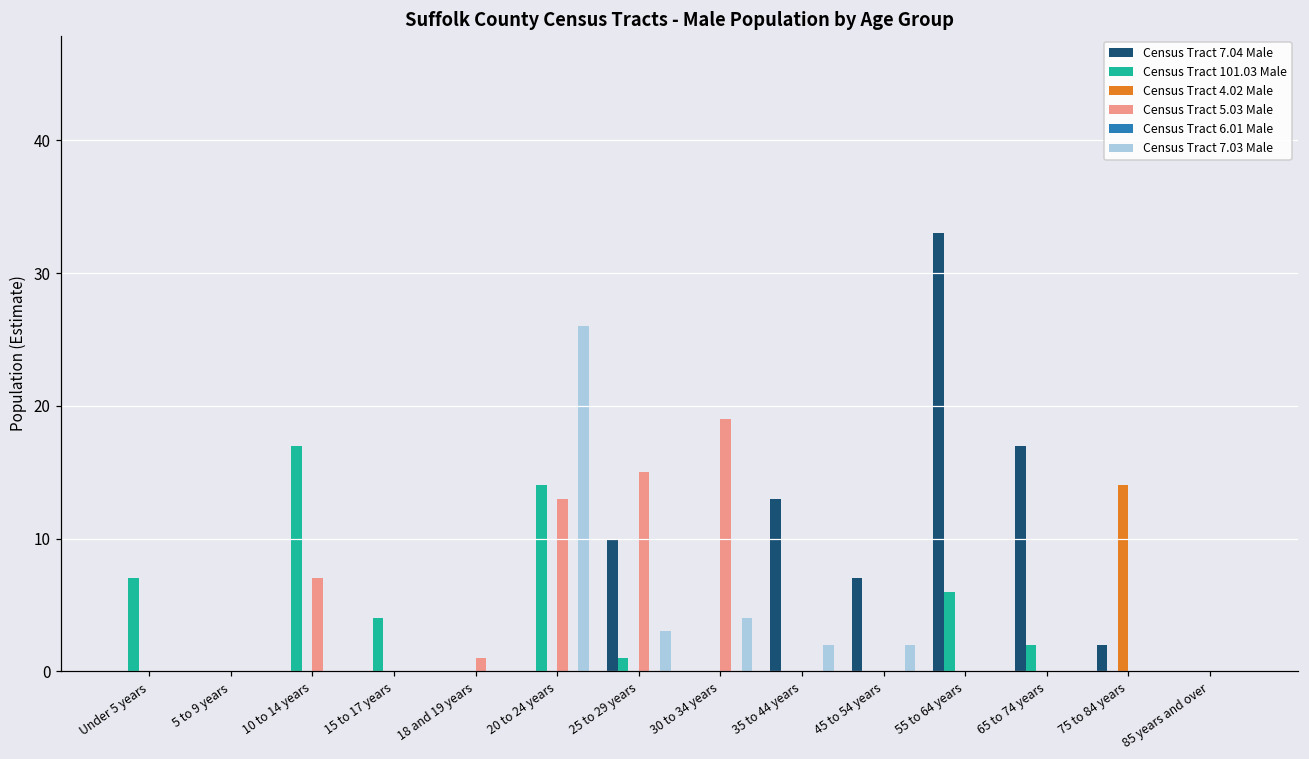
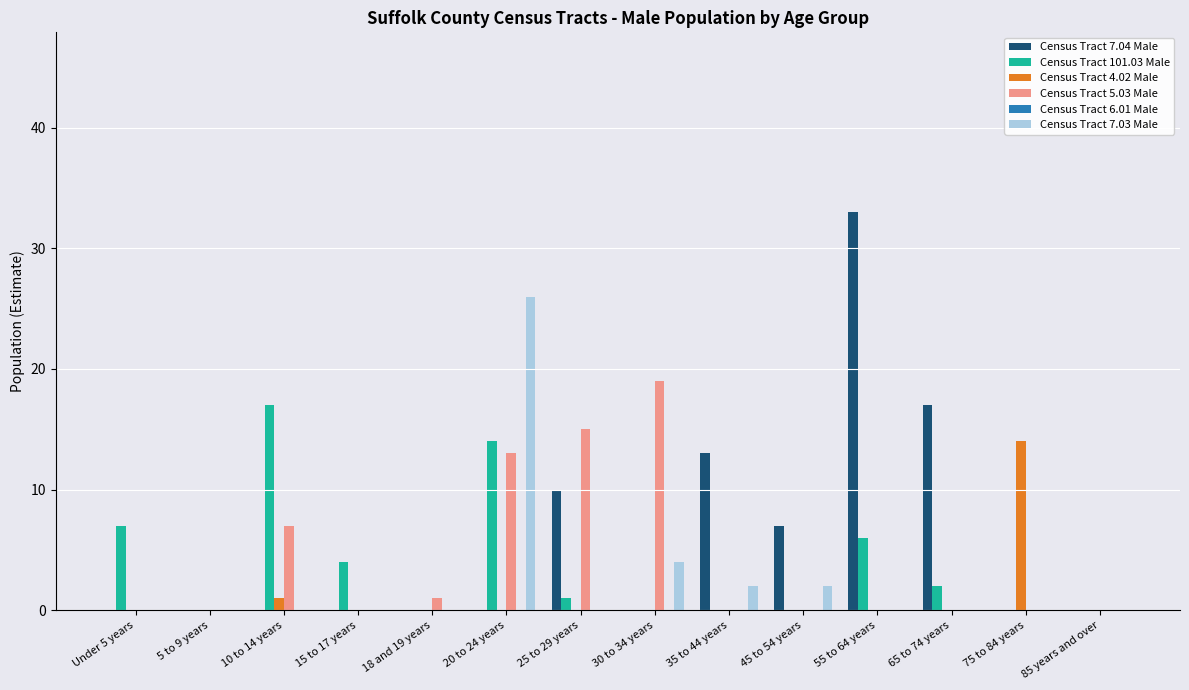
Census Tract 4.02 Male, 10 to 14 years: 0 -> 1
Census Tract 7.03 Male, 25 to 29 years: 3 -> 0
Census Tract 7.04 Male, 75 to 84 years: 2 -> 0
